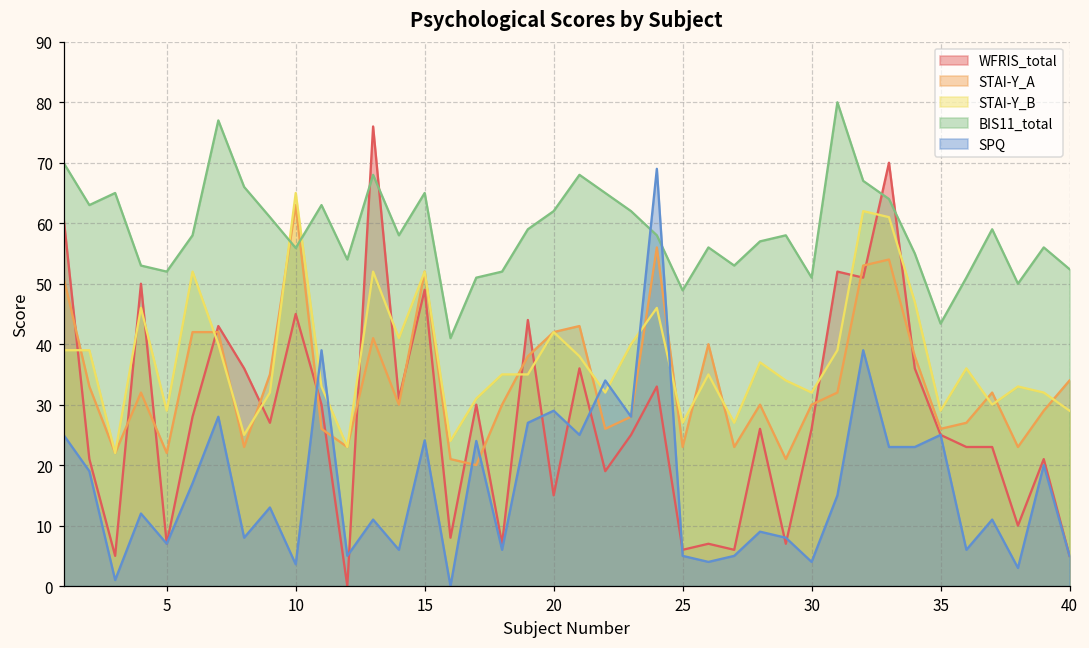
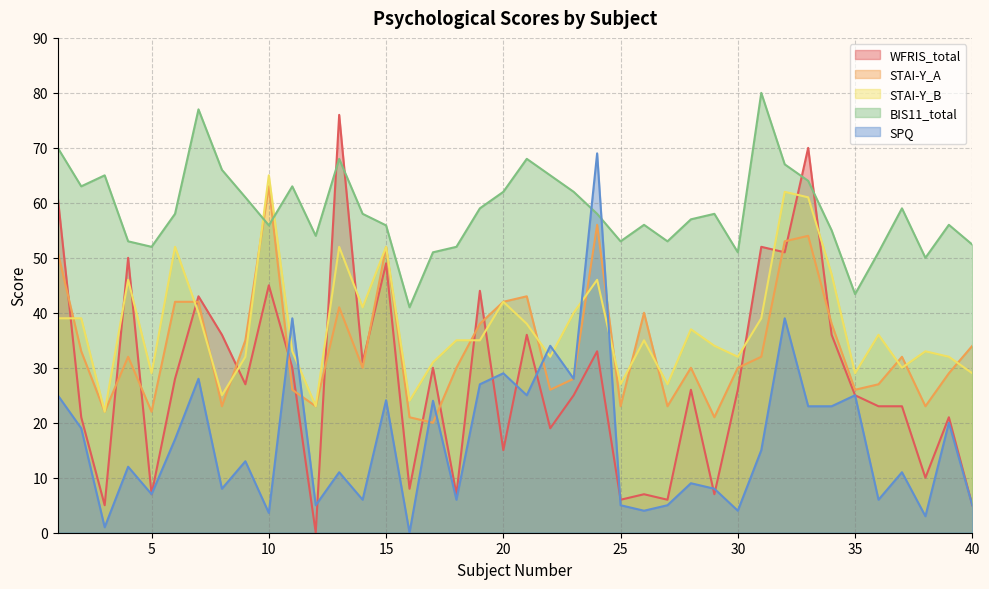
BIS11_total, 15: 65 -> 56
BIS11_total, 25: 49 -> 53
